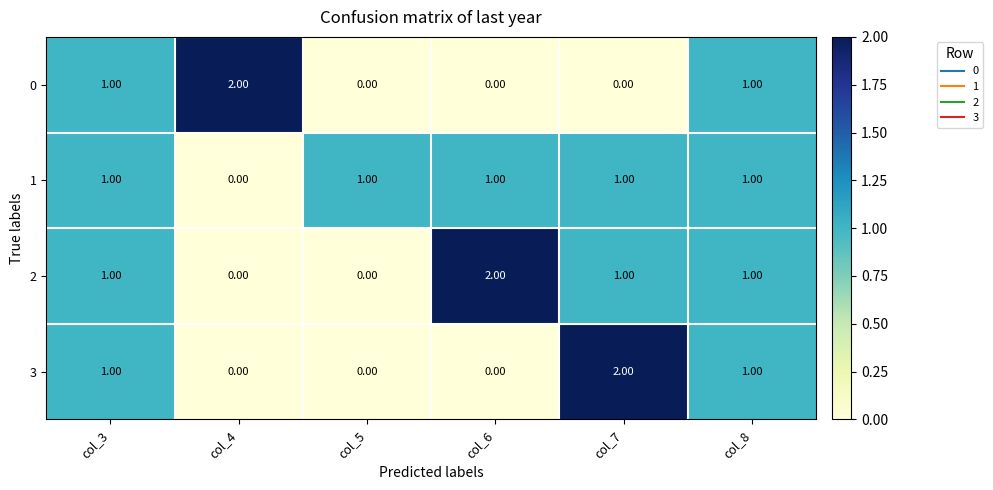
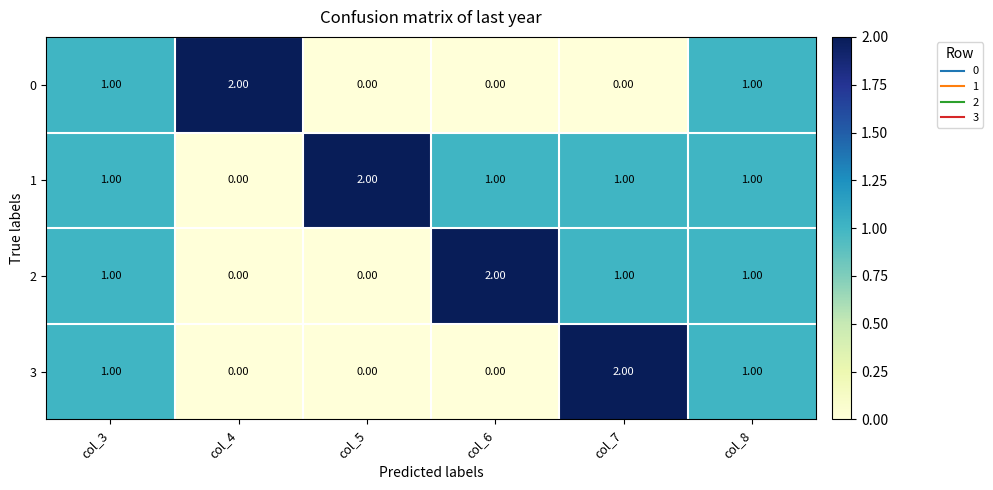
1, col_5: 1.00 -> 2.00
